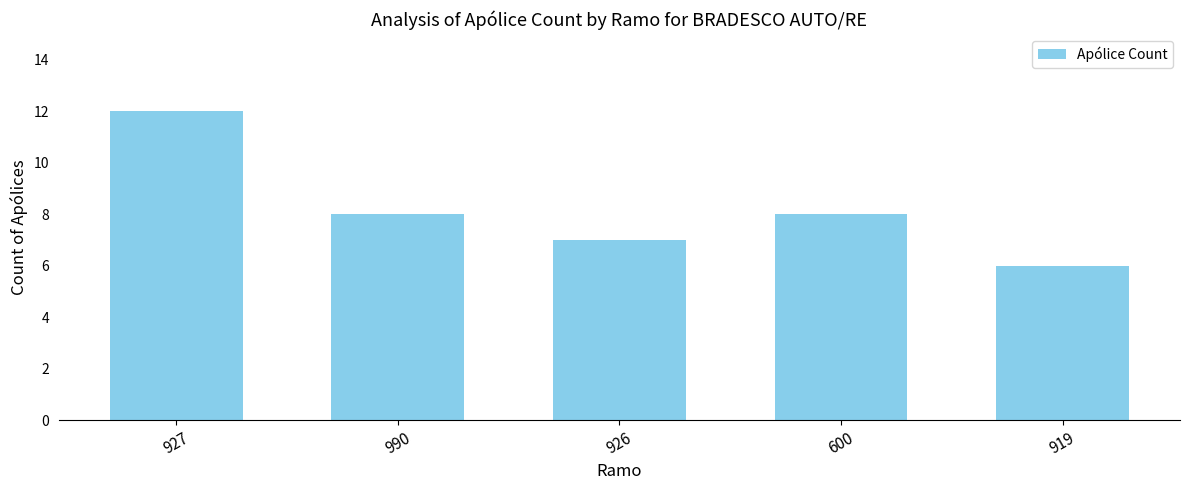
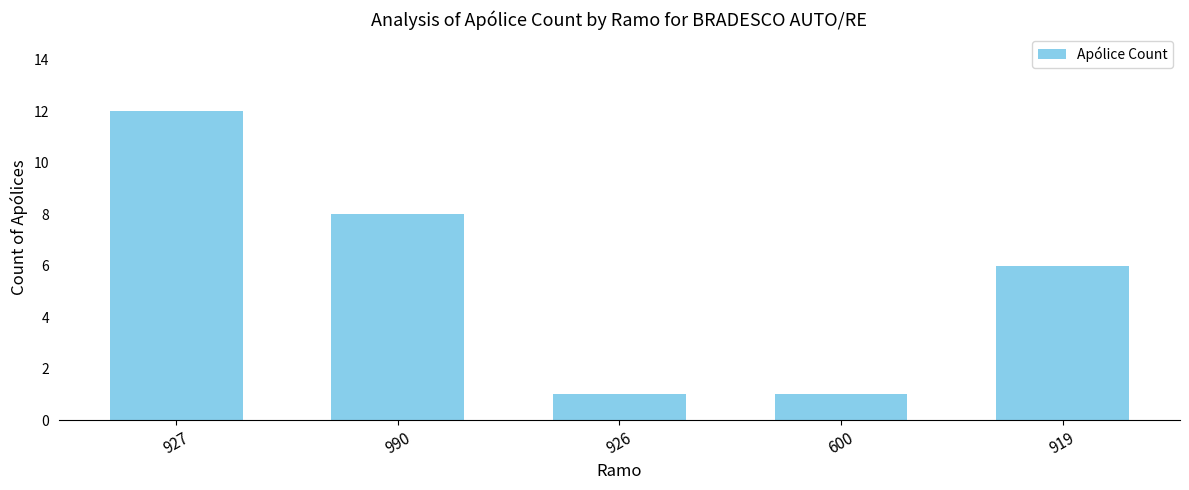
926: 7 -> 1
600: 8 -> 1
